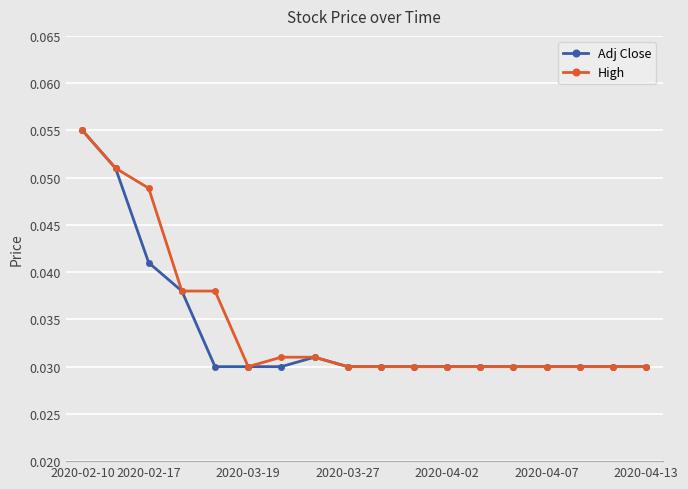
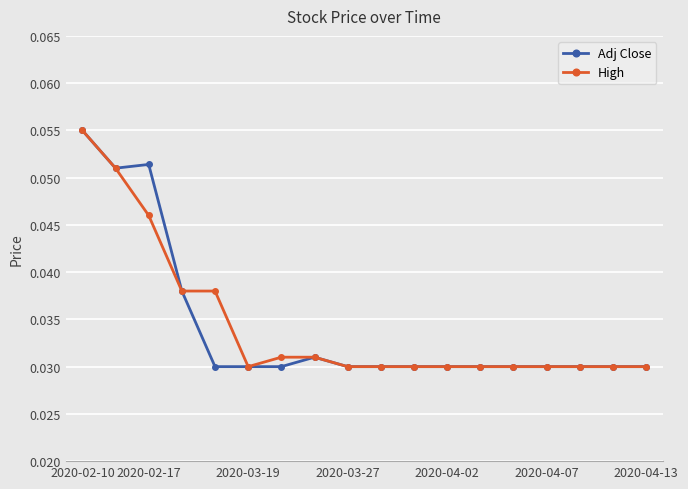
Adj Close, 2020-02-17: 0.041 -> 0.051
High, 2020-02-17: 0.049 -> 0.046
